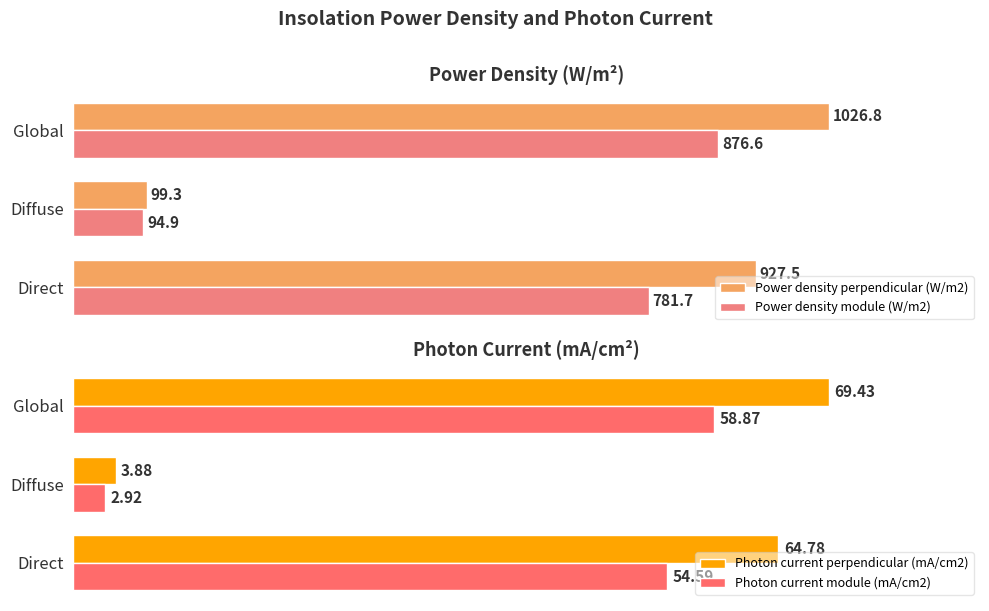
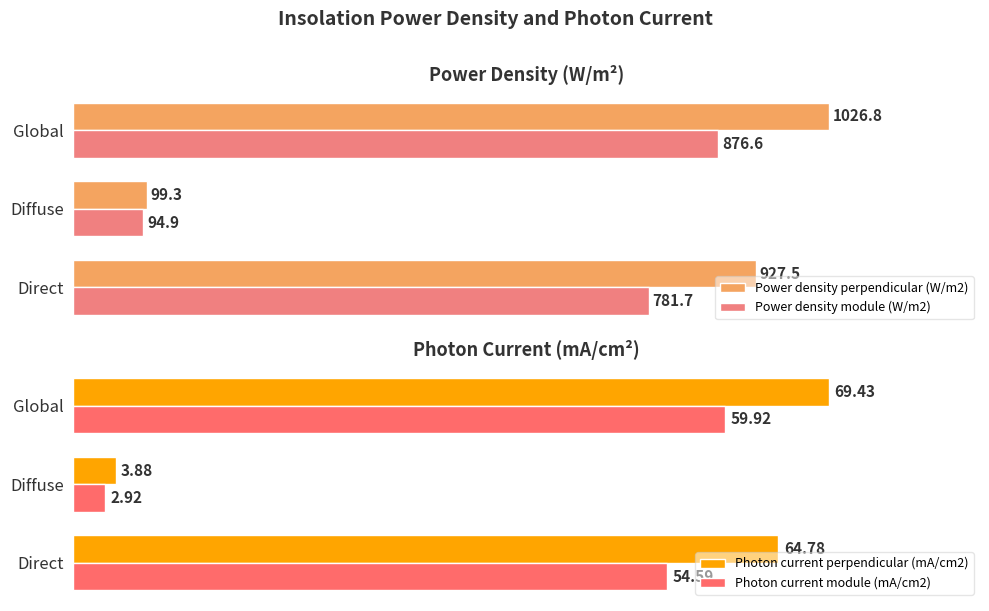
Photon Current (mA/cm²), Photon current module (mA/cm2), Global: 58.87 -> 59.92
